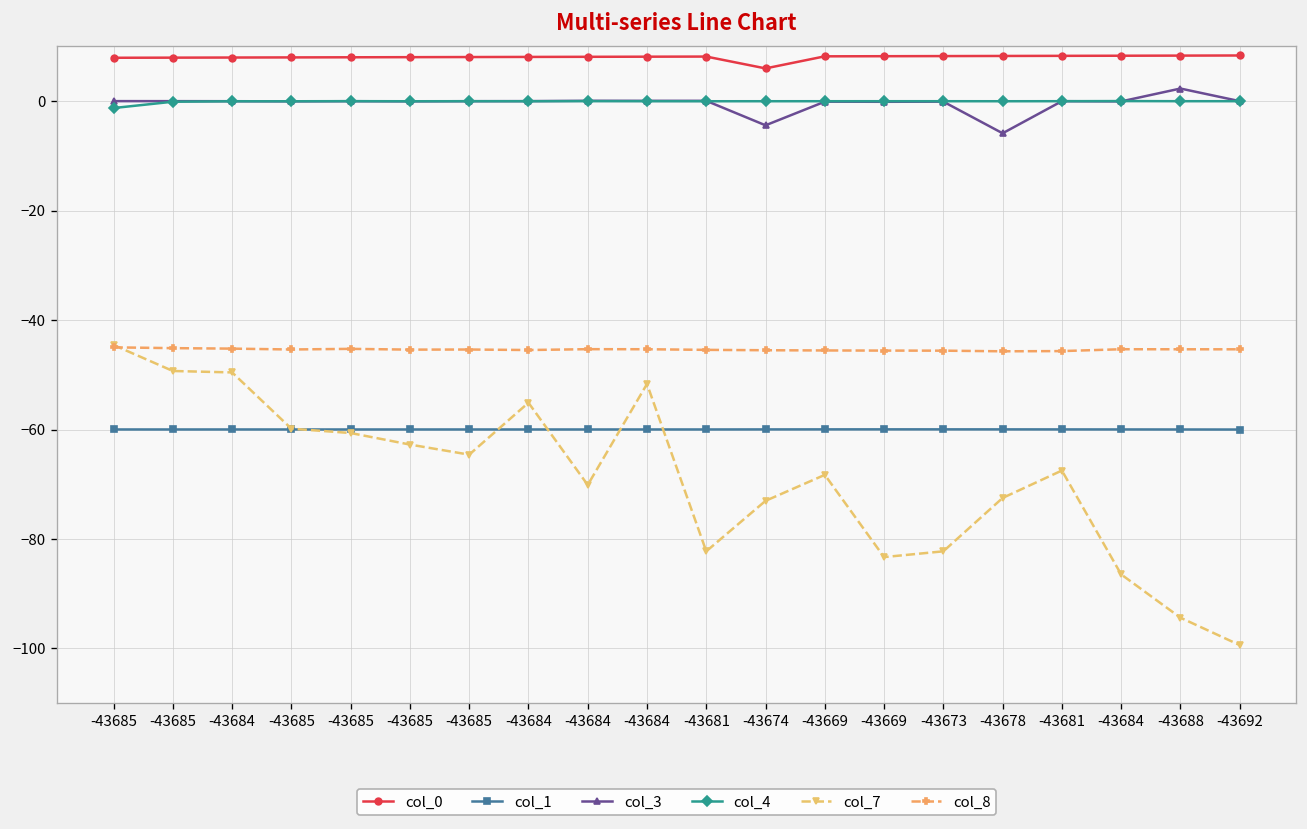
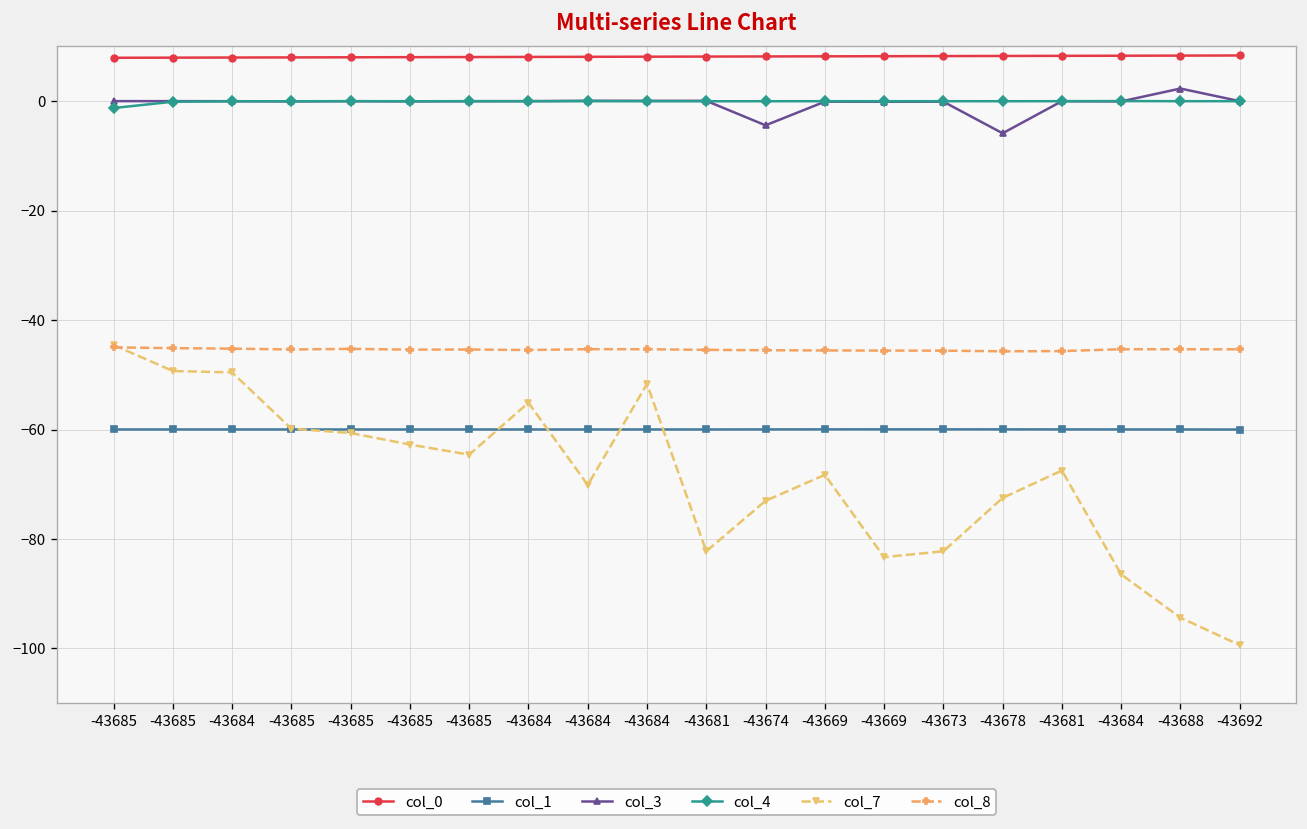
col_0, -43674: 6 -> 8
